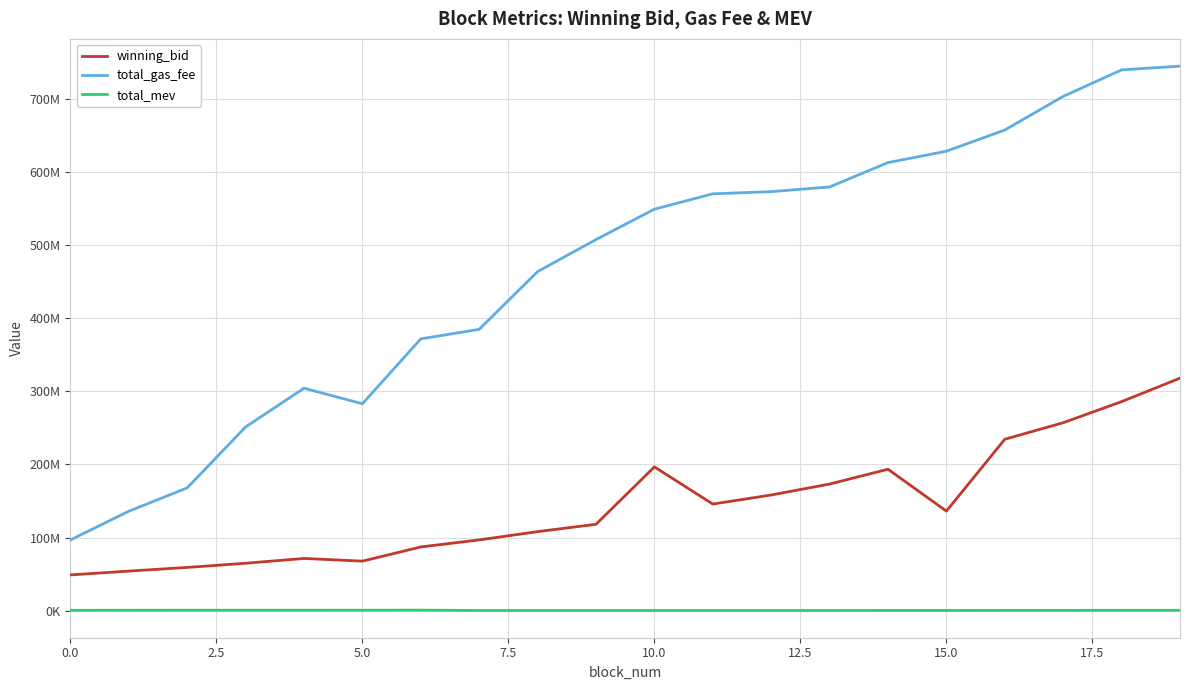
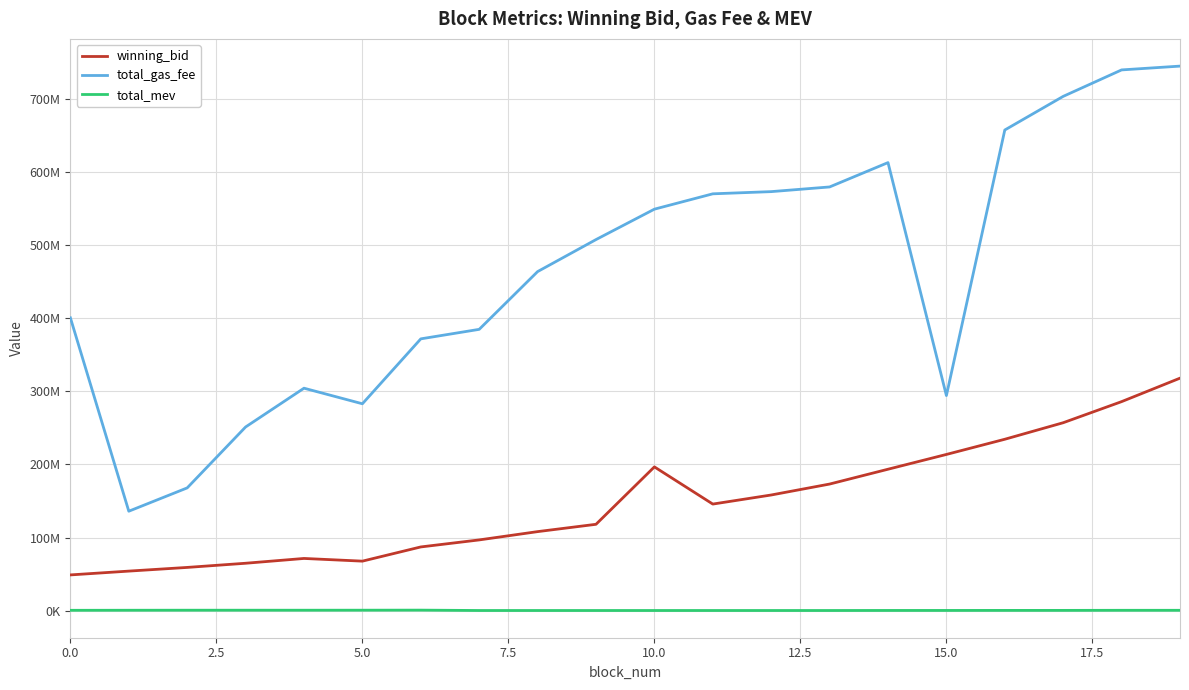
total_gas_fee, 0.0: 100000000 -> 400000000
winning_bid, 15.0: 140000000 -> 210000000
total_gas_fee, 15.0: 630000000 -> 290000000
